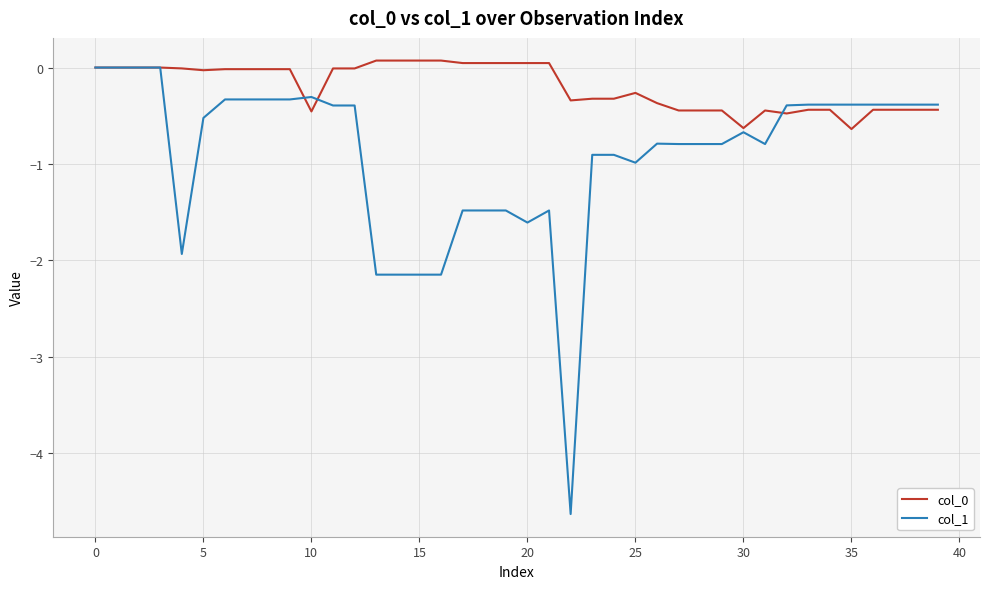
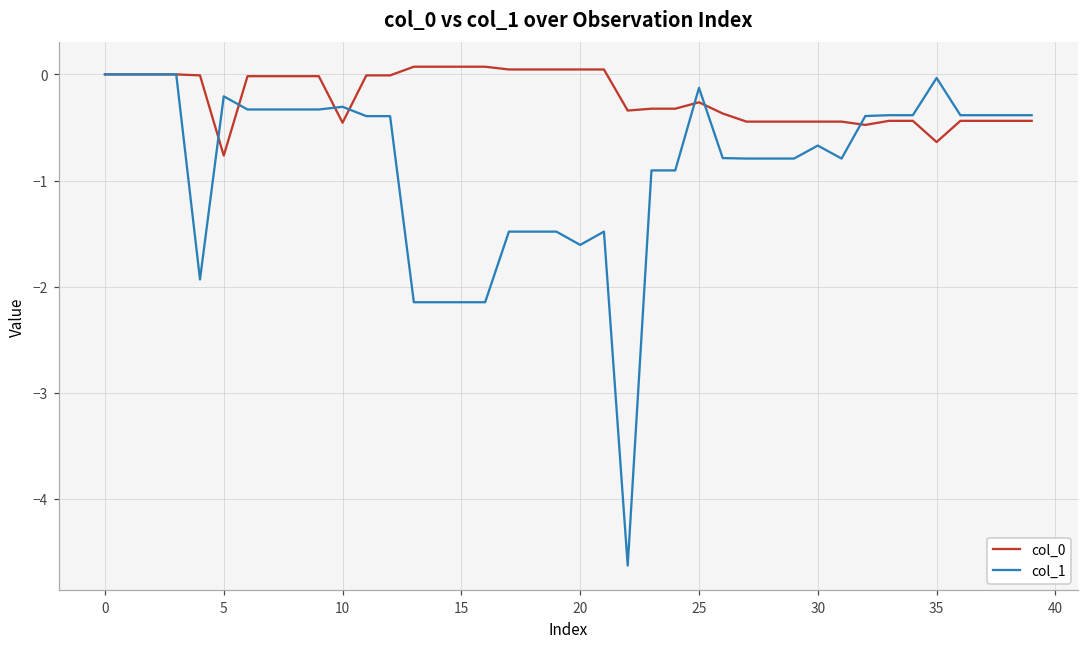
col_0, 5: 0.0 -> -0.8
col_1, 5: -0.5 -> -0.2
col_1, 25: -1.0 -> -0.1
col_0, 30: -0.6 -> -0.4
col_1, 35: -0.4 -> 0.0
